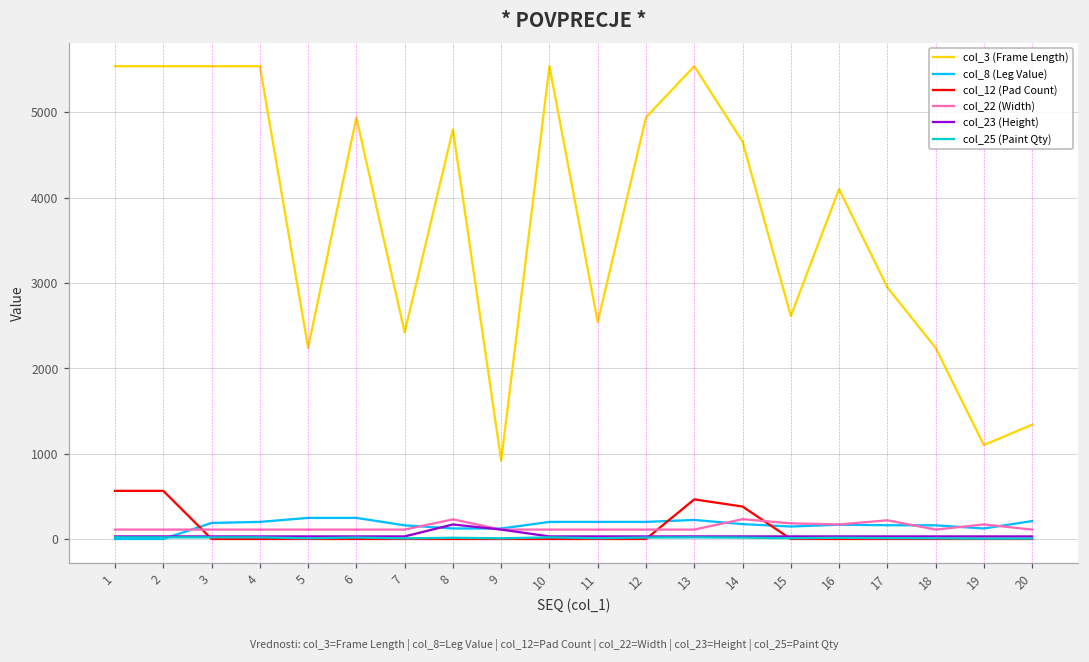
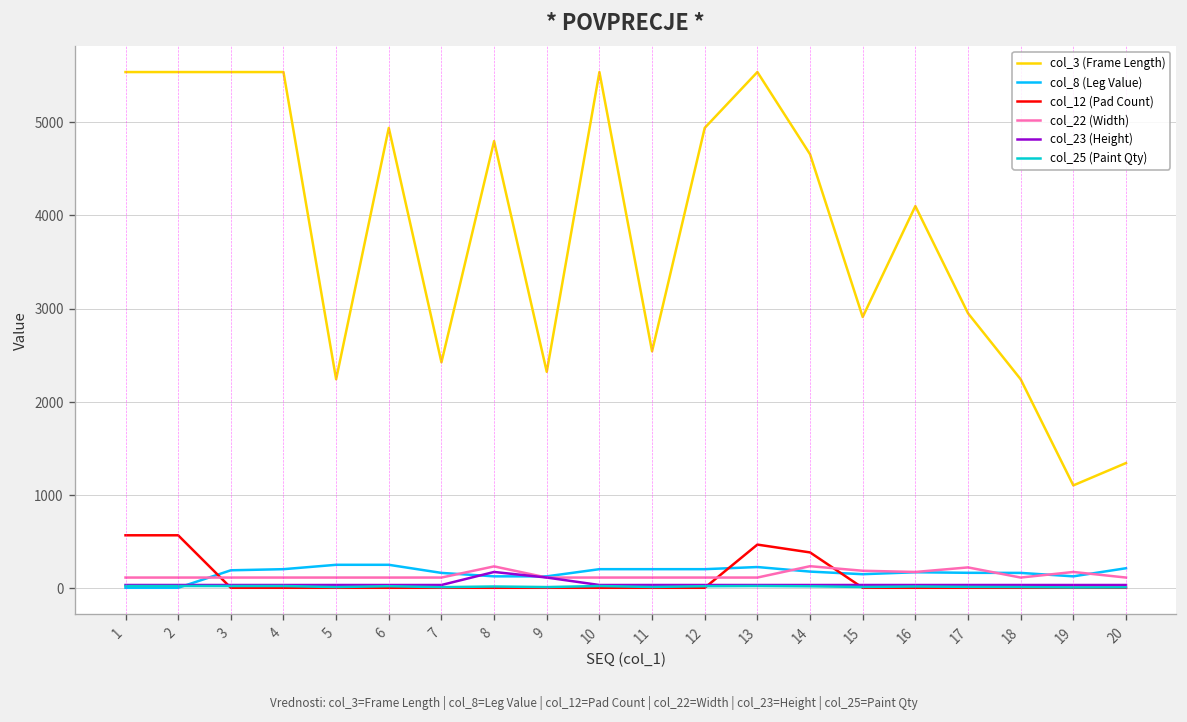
col_3 (Frame Length), 9: 900 -> 2300
col_3 (Frame Length), 15: 2600 -> 2900
